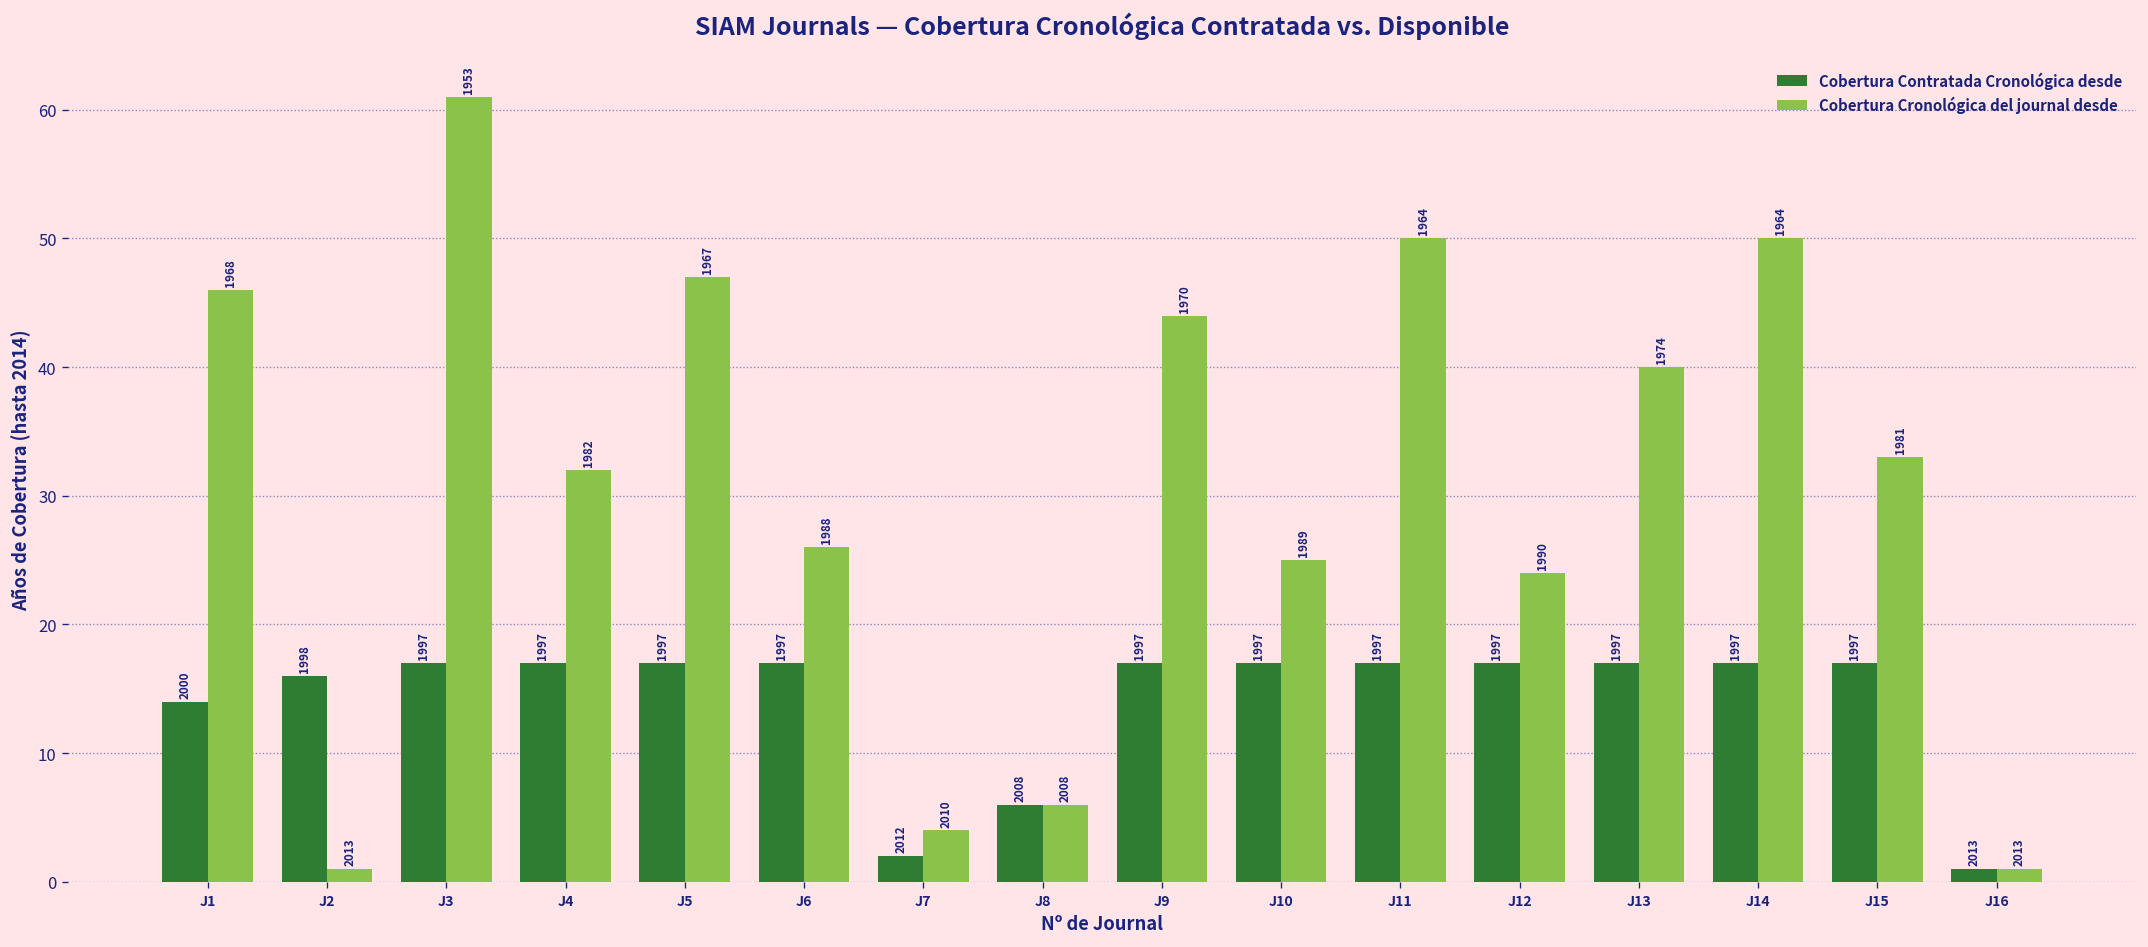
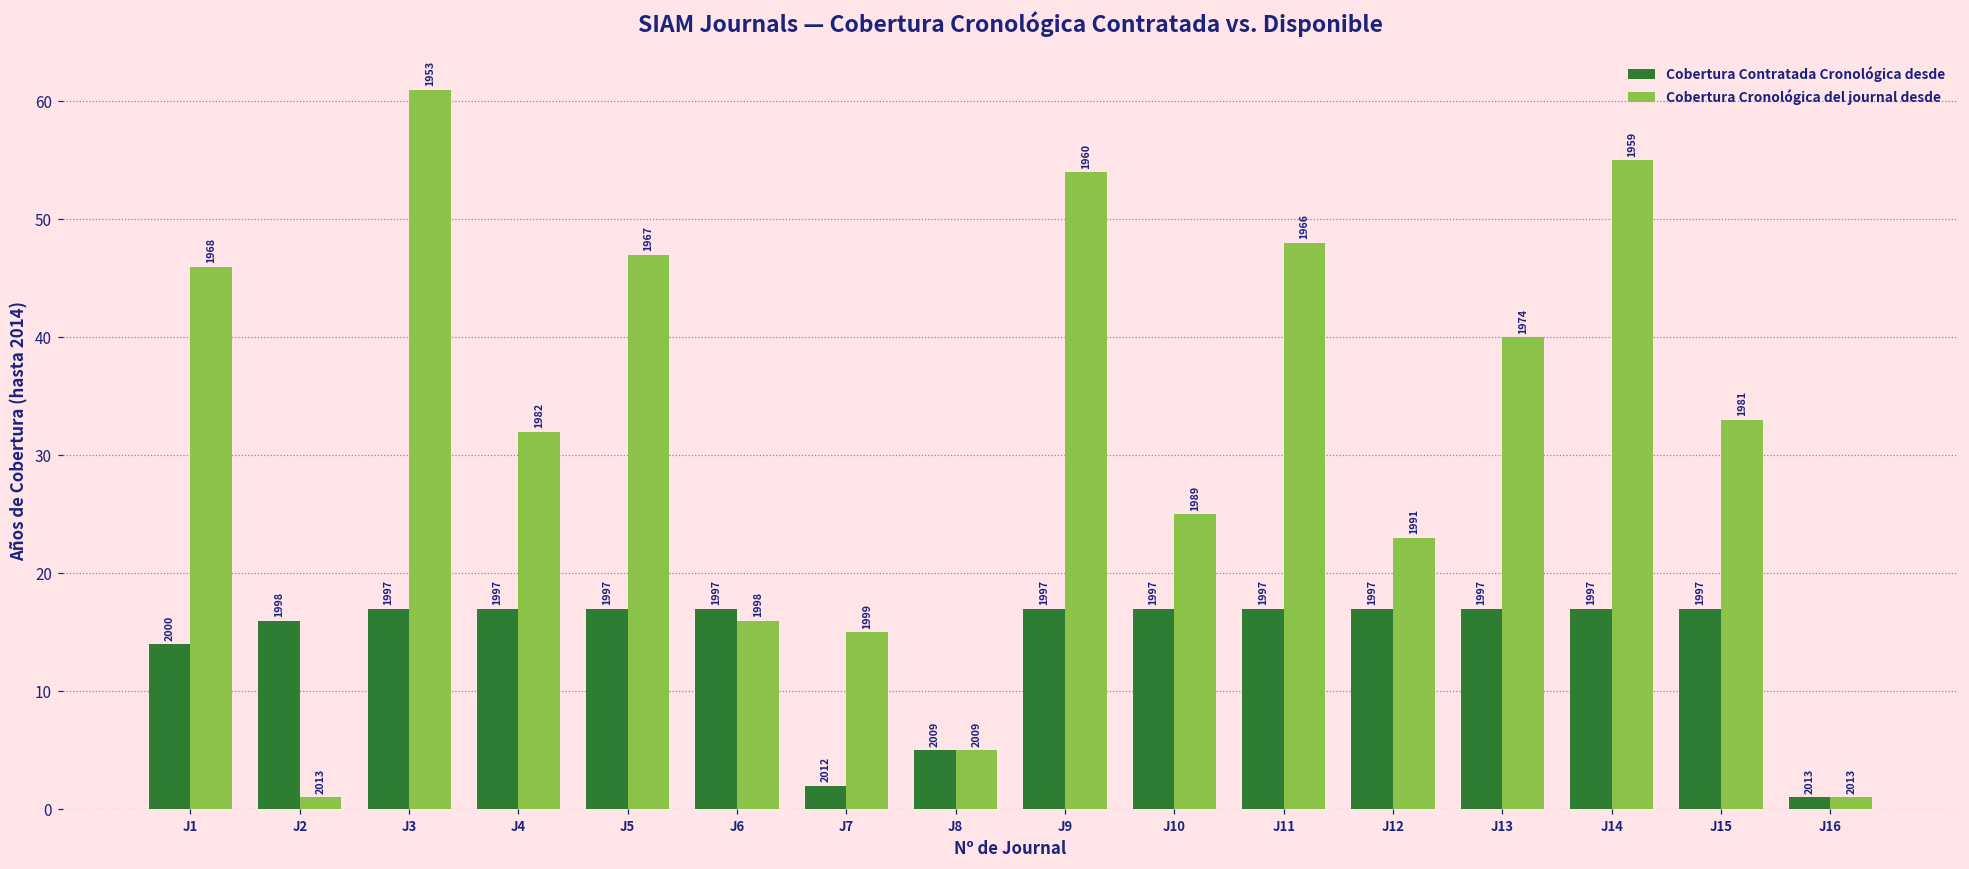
Cobertura Cronológica del journal desde, J6: 1988 -> 1998
Cobertura Cronológica del journal desde, J7: 2010 -> 1999
Cobertura Contratada Cronológica desde, J8: 2008 -> 2009
Cobertura Cronológica del journal desde, J8: 2008 -> 2009
Cobertura Cronológica del journal desde, J9: 1970 -> 1960
Cobertura Cronológica del journal desde, J11: 1964 -> 1966
Cobertura Cronológica del journal desde, J12: 1990 -> 1991
Cobertura Cronológica del journal desde, J14: 1964 -> 1959
